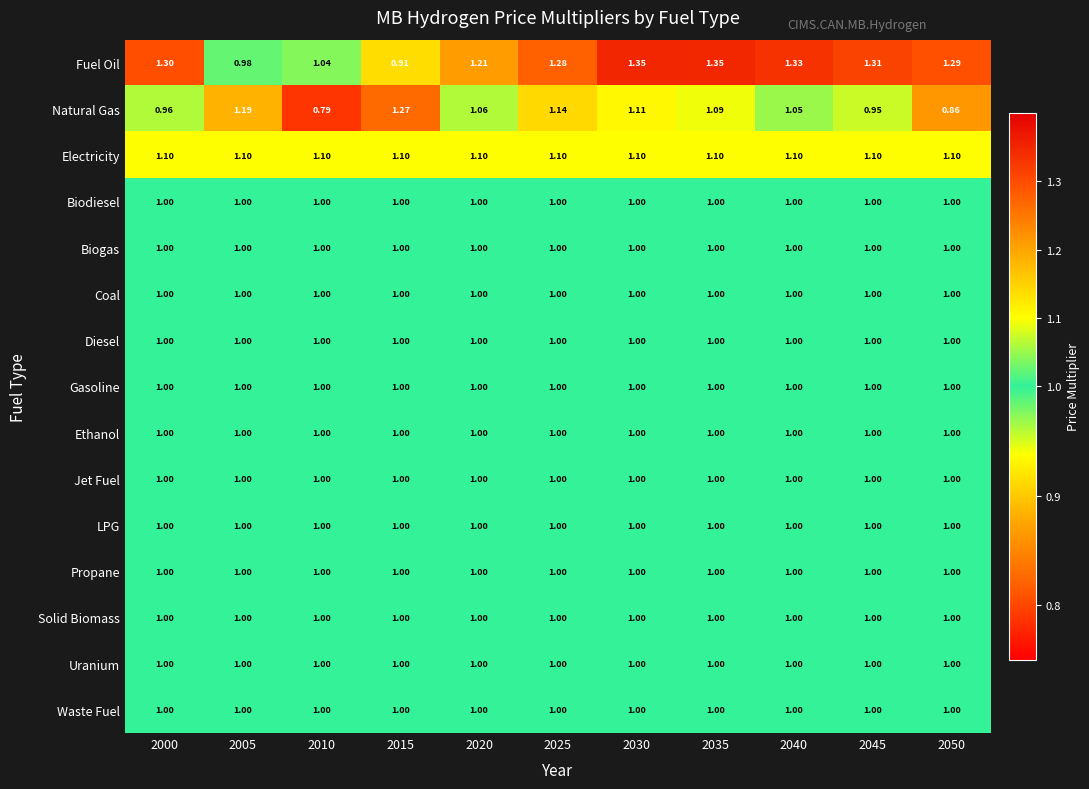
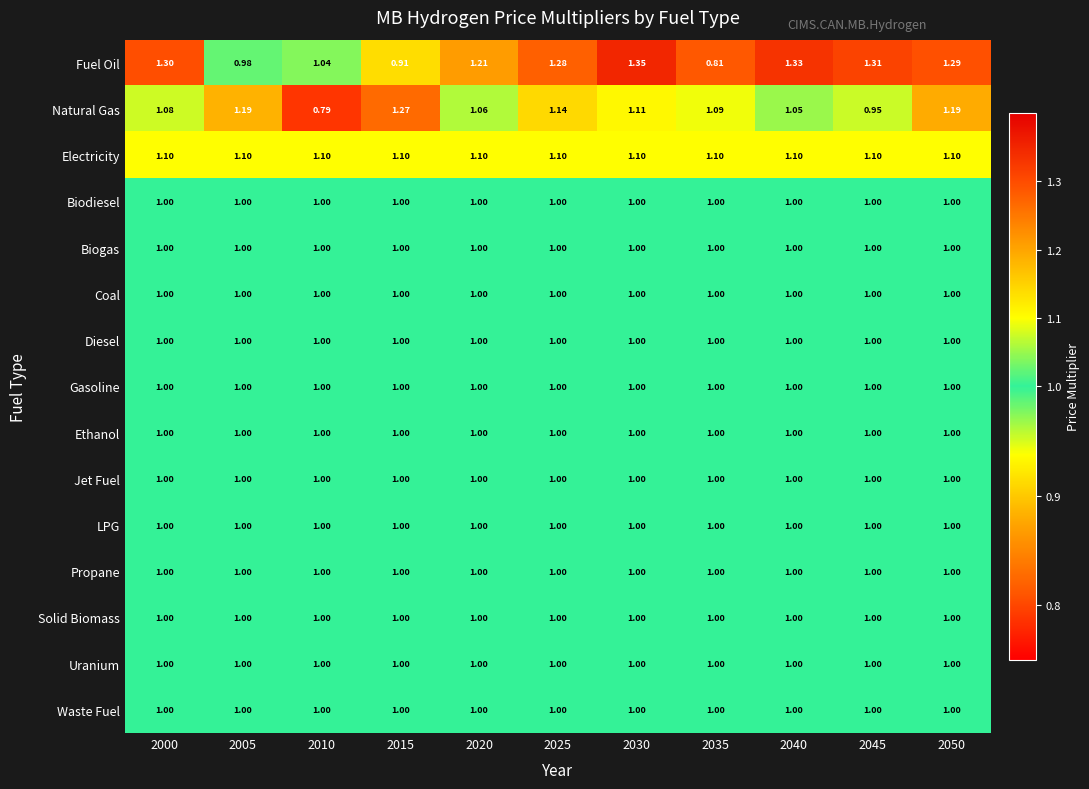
Fuel Oil, 2035: 1.35 -> 0.81
Natural Gas, 2000: 0.96 -> 1.08
Natural Gas, 2050: 0.86 -> 1.19
